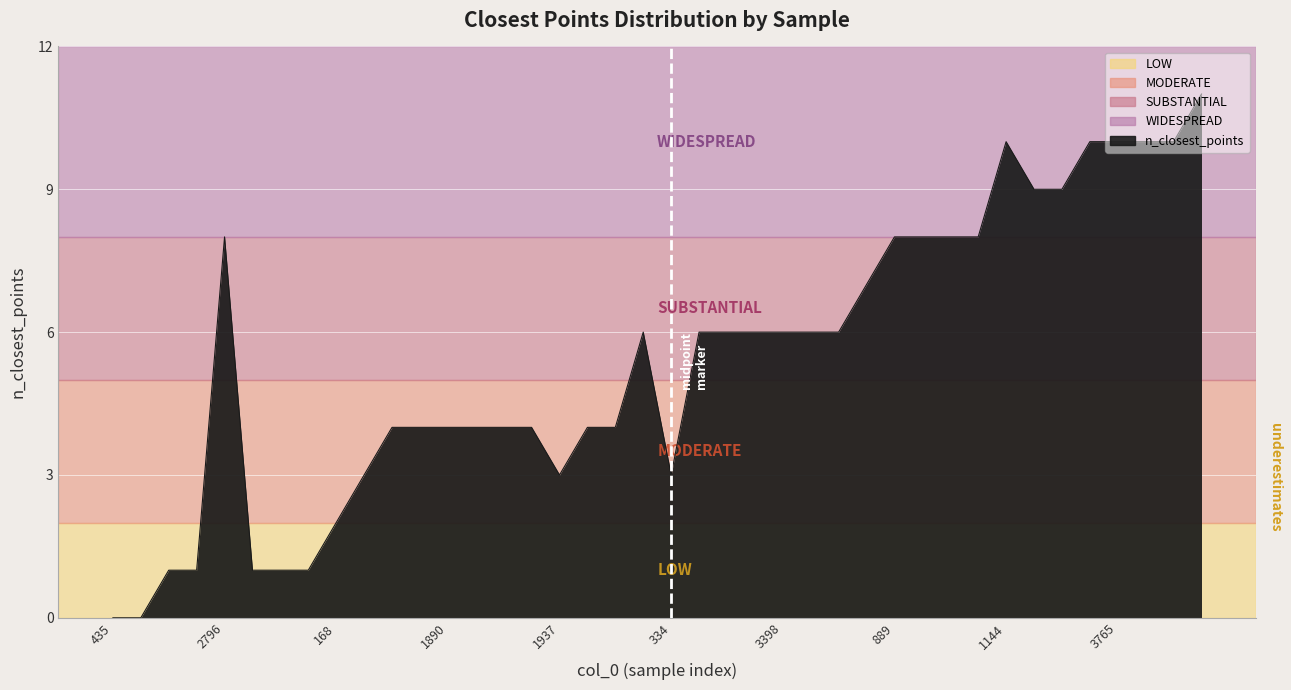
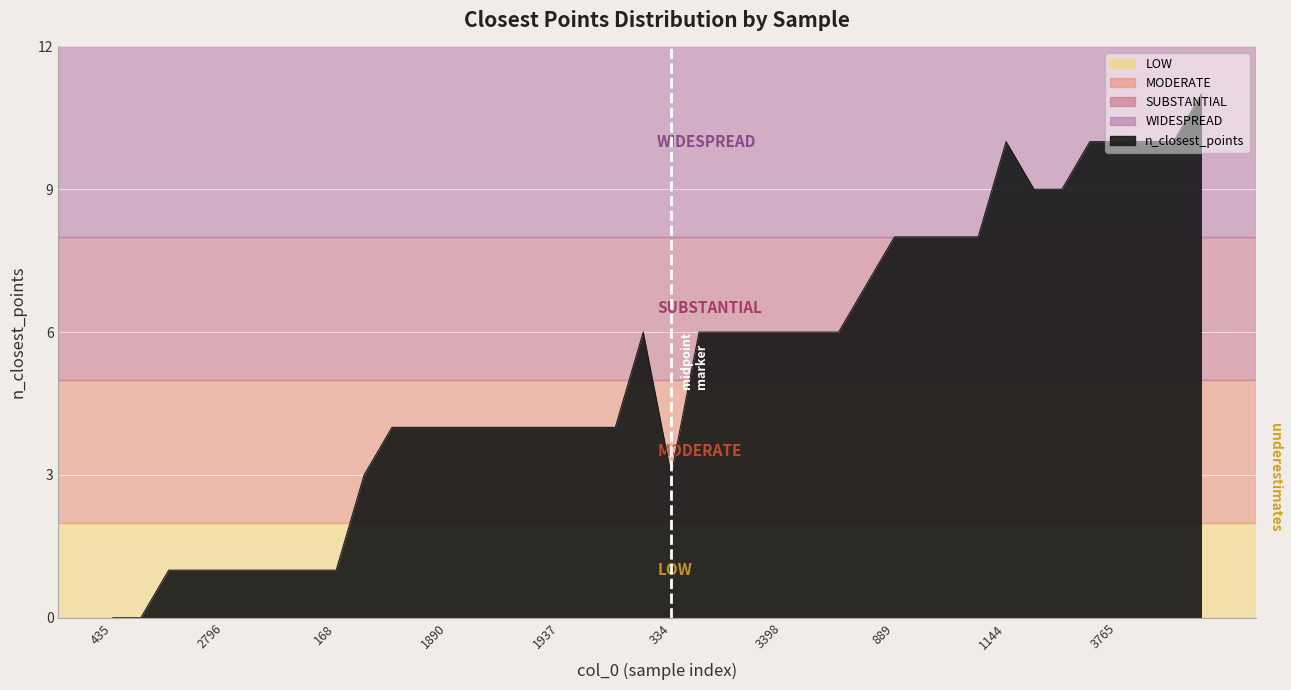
2796: 8 -> 1
168: 2 -> 1
1937: 3 -> 4
